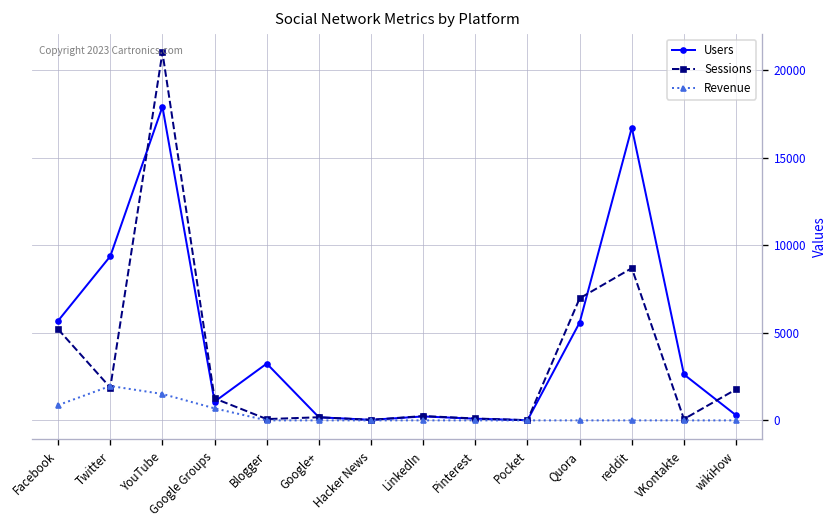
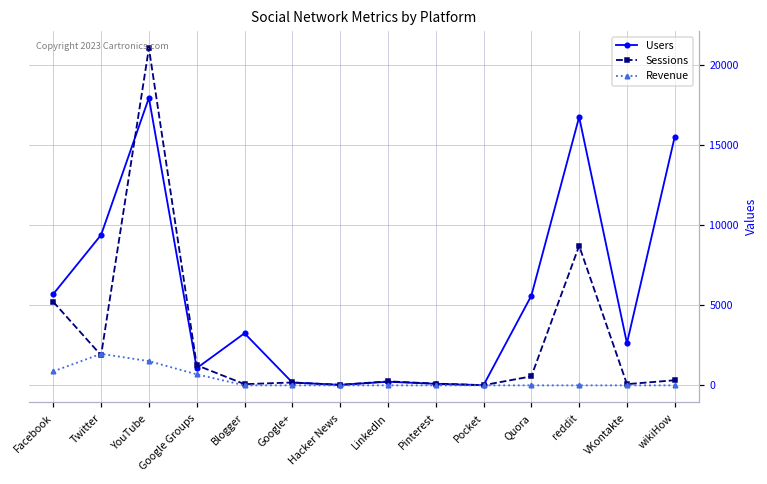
Sessions, Quora: 7000 -> 600
Users, wikiHow: 300 -> 15500
Sessions, wikiHow: 1800 -> 300
